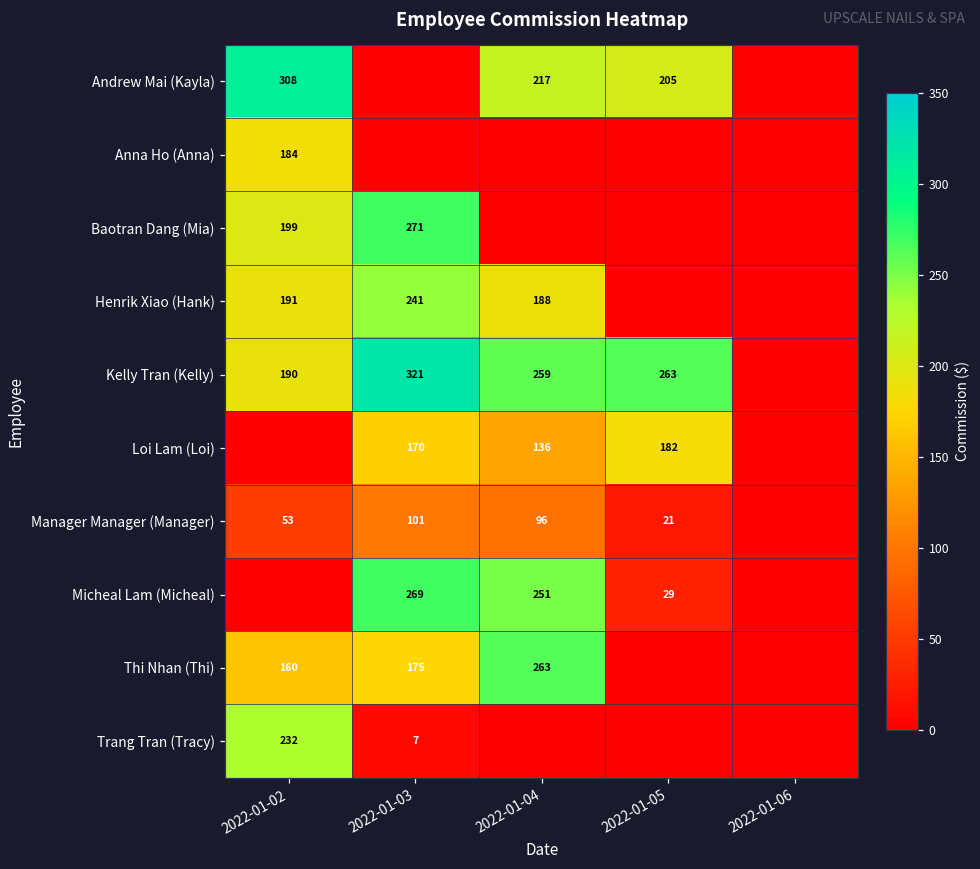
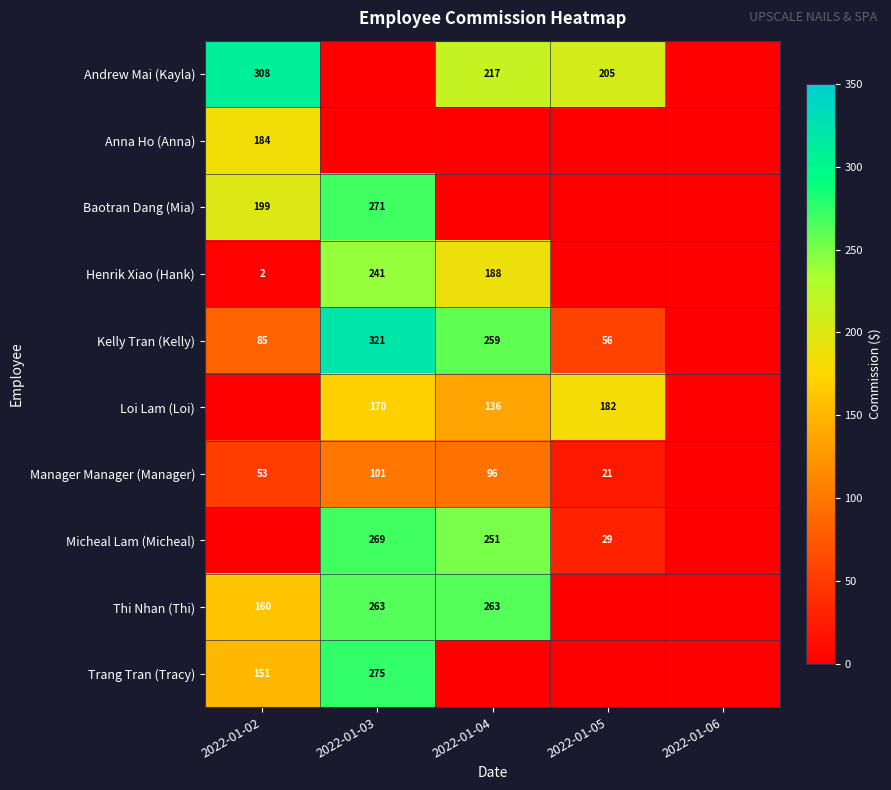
Henrik Xiao (Hank), 2022-01-02: 191 -> 2
Kelly Tran (Kelly), 2022-01-02: 190 -> 85
Kelly Tran (Kelly), 2022-01-05: 263 -> 56
Thi Nhan (Thi), 2022-01-03: 175 -> 263
Trang Tran (Tracy), 2022-01-02: 232 -> 151
Trang Tran (Tracy), 2022-01-03: 7 -> 275
